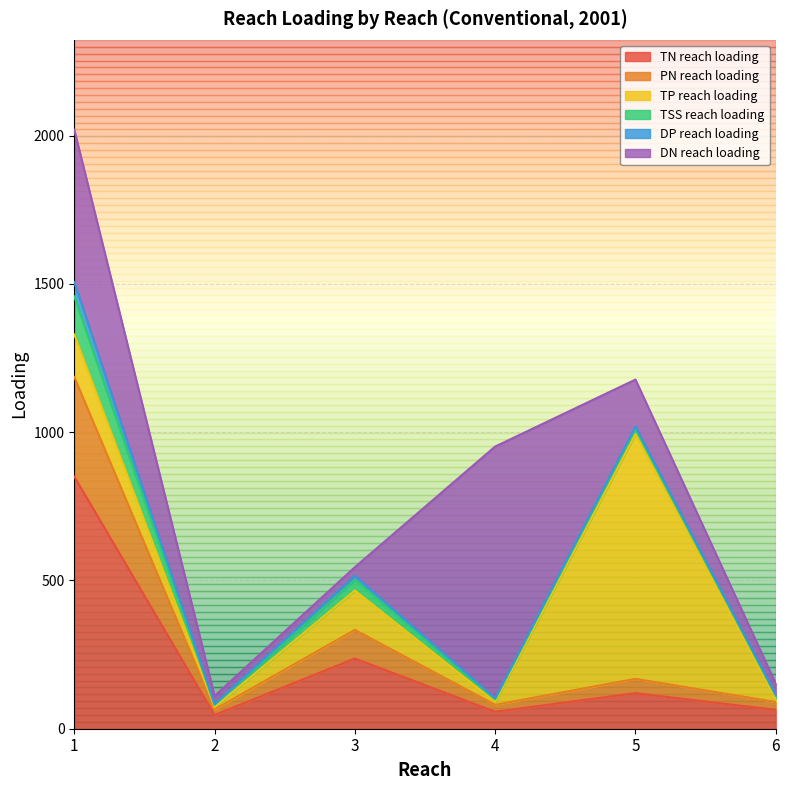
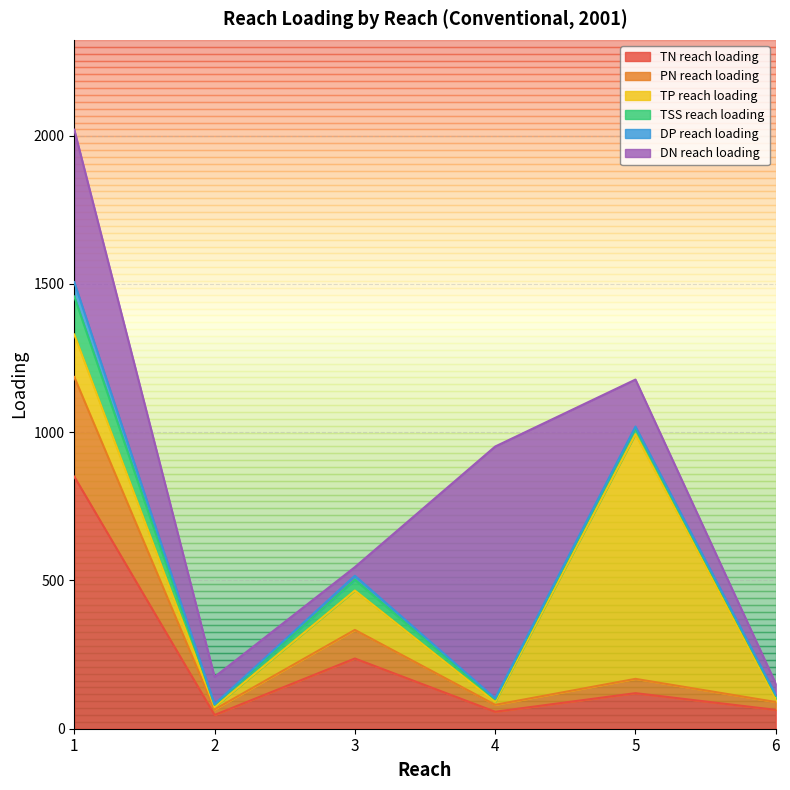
DN reach loading, 2: 30 -> 90
